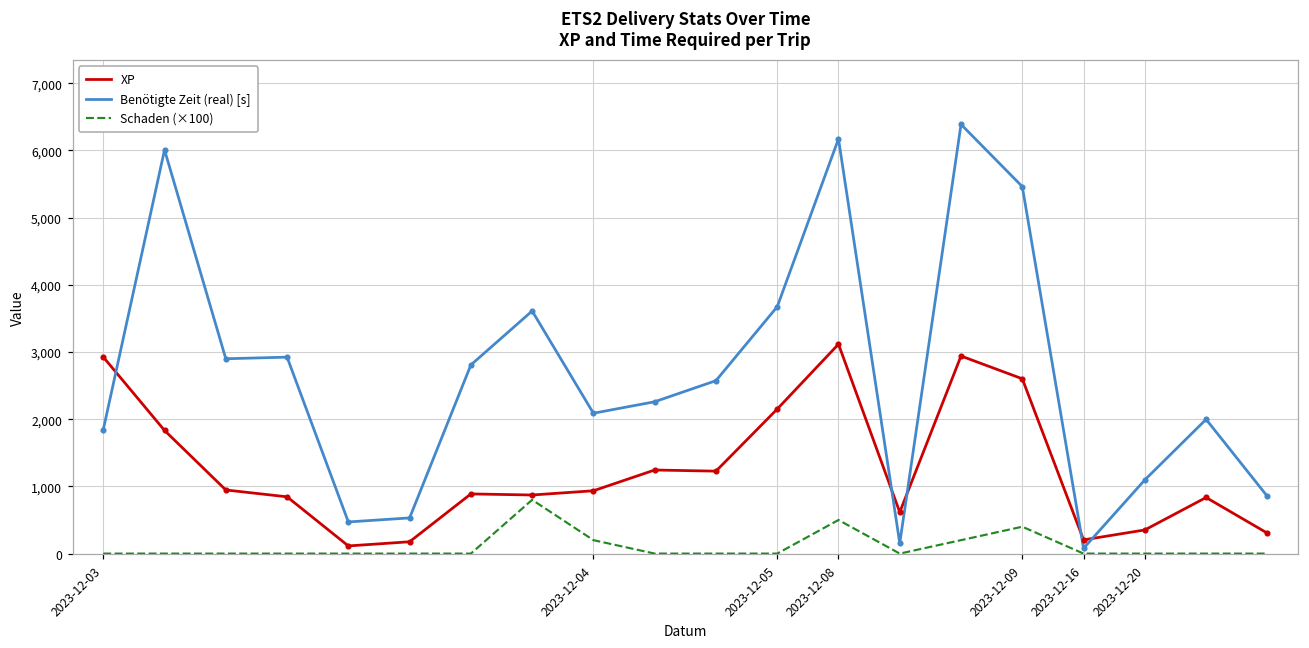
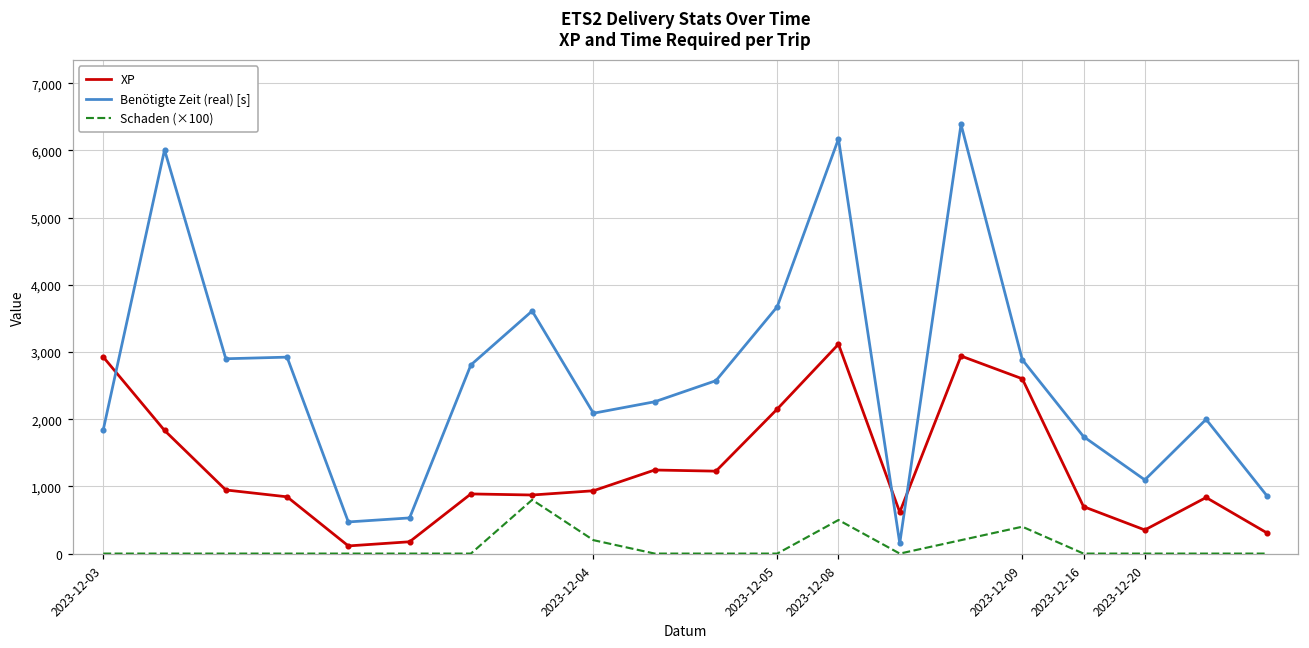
Benötigte Zeit (real) [s], 2023-12-09: 5,500 -> 2,900
XP, 2023-12-16: 200 -> 700
Benötigte Zeit (real) [s], 2023-12-16: 100 -> 1,700
